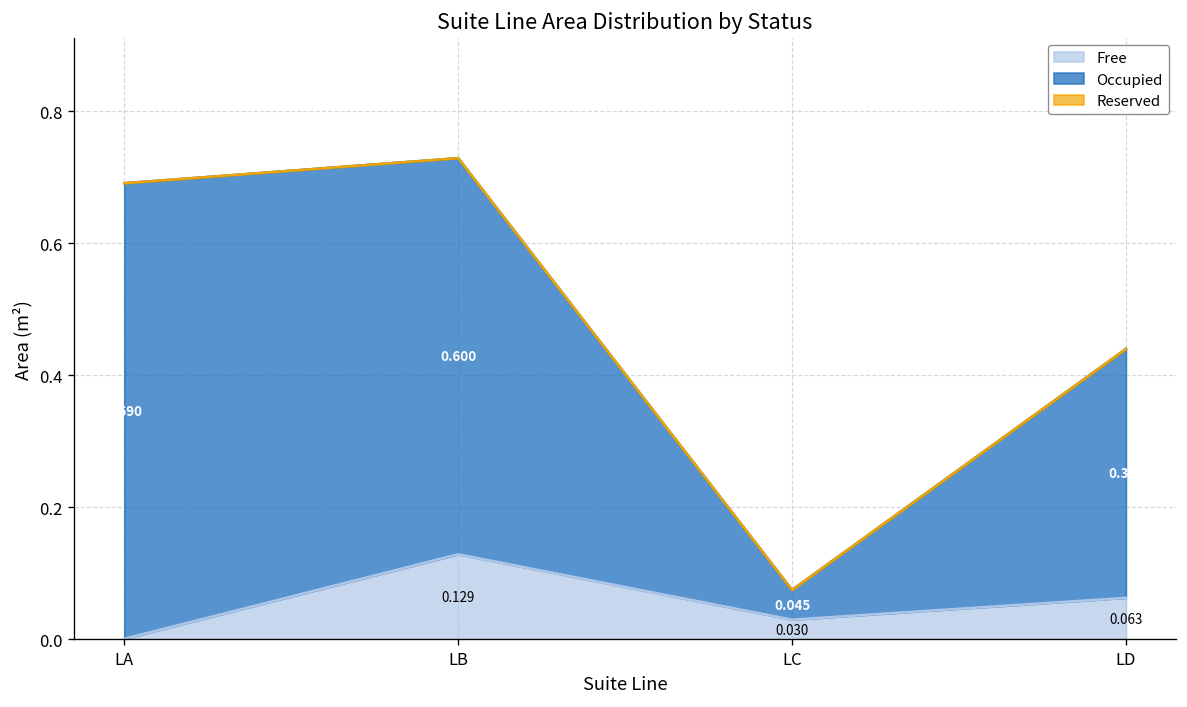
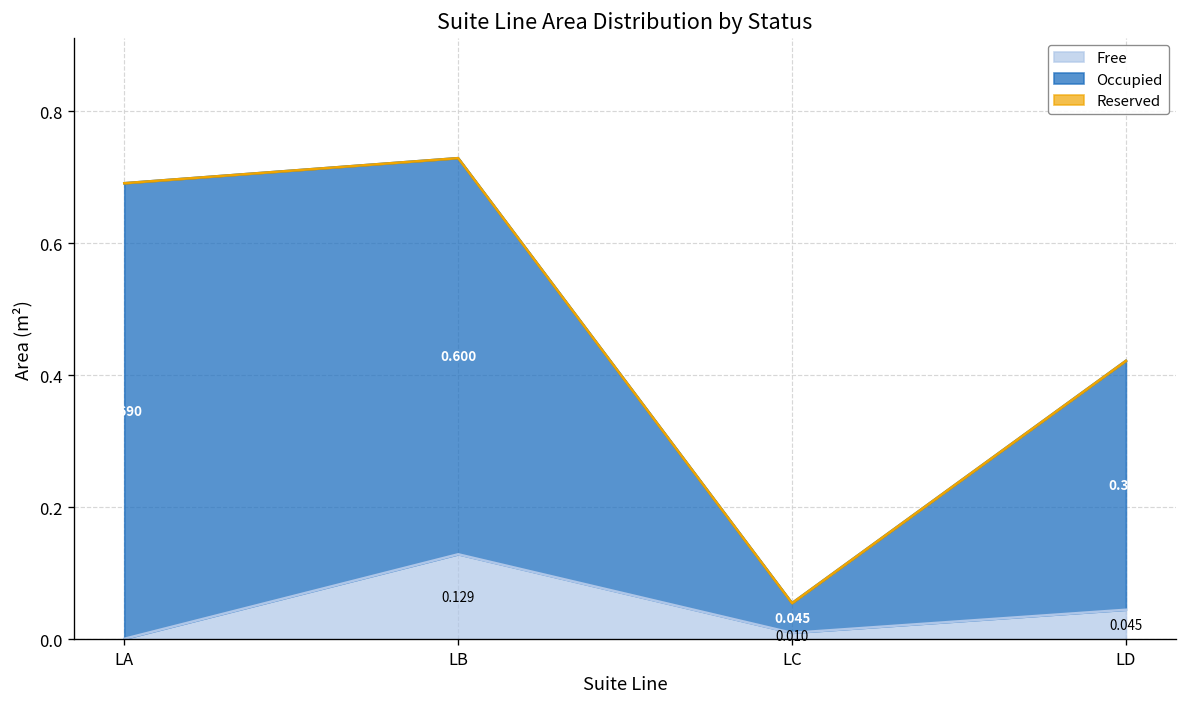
Free, LC: 0.030 -> 0.010
Free, LD: 0.063 -> 0.045
